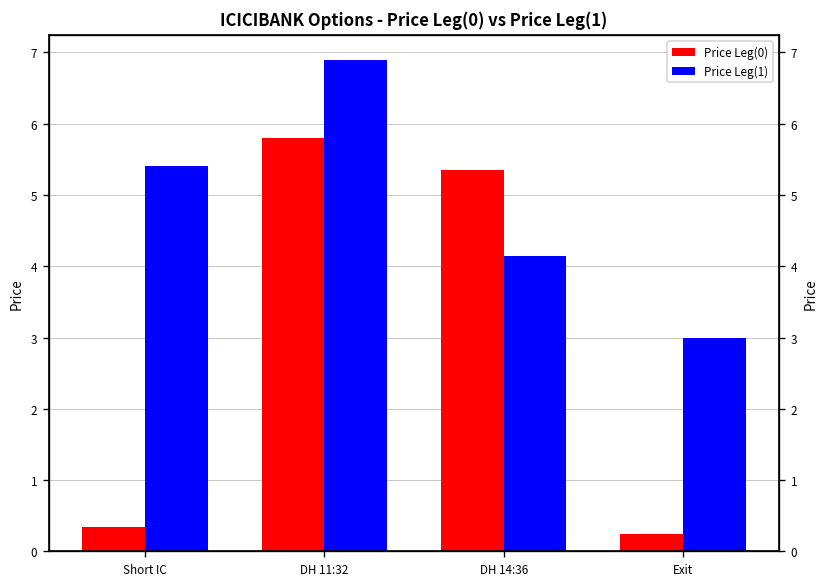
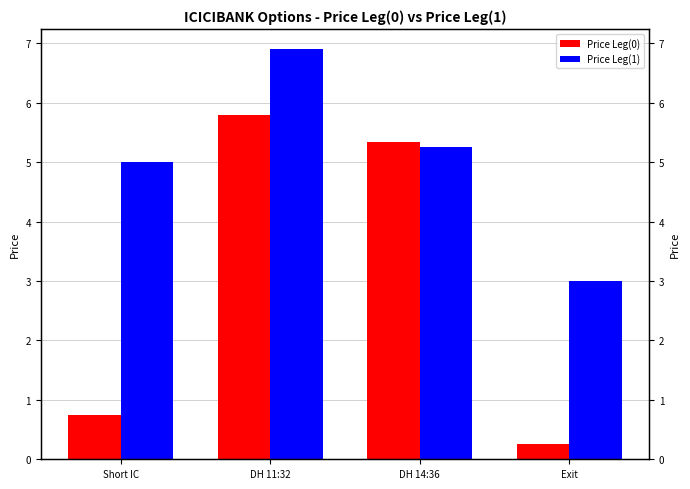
Price Leg(0), Short IC: 0.3 -> 0.8
Price Leg(1), Short IC: 5.4 -> 5.0
Price Leg(1), DH 14:36: 4.2 -> 5.3
